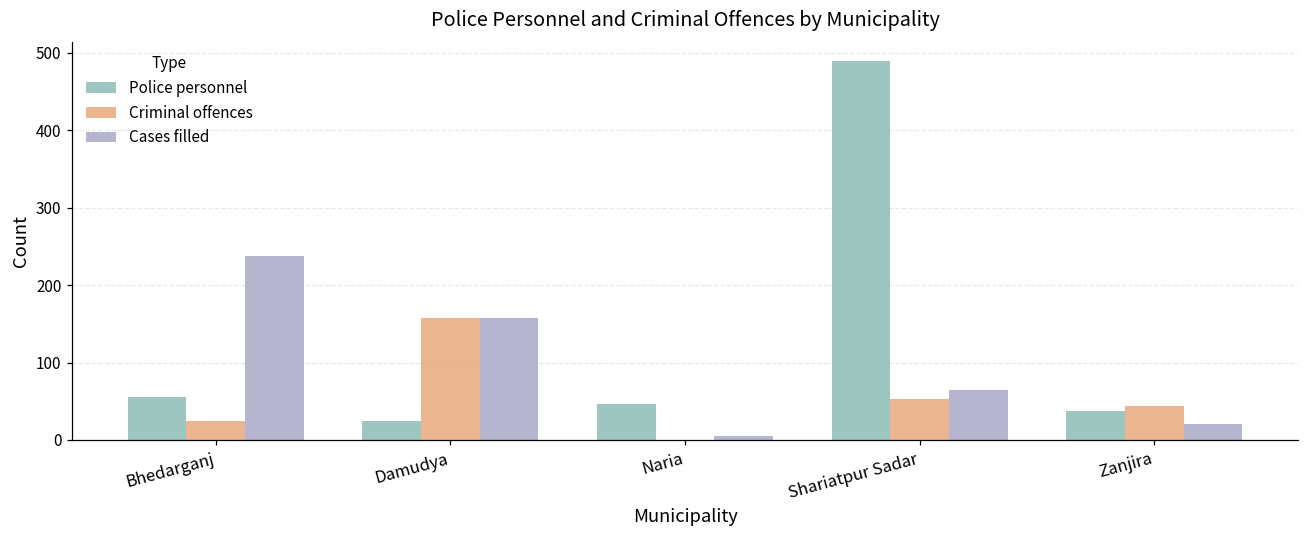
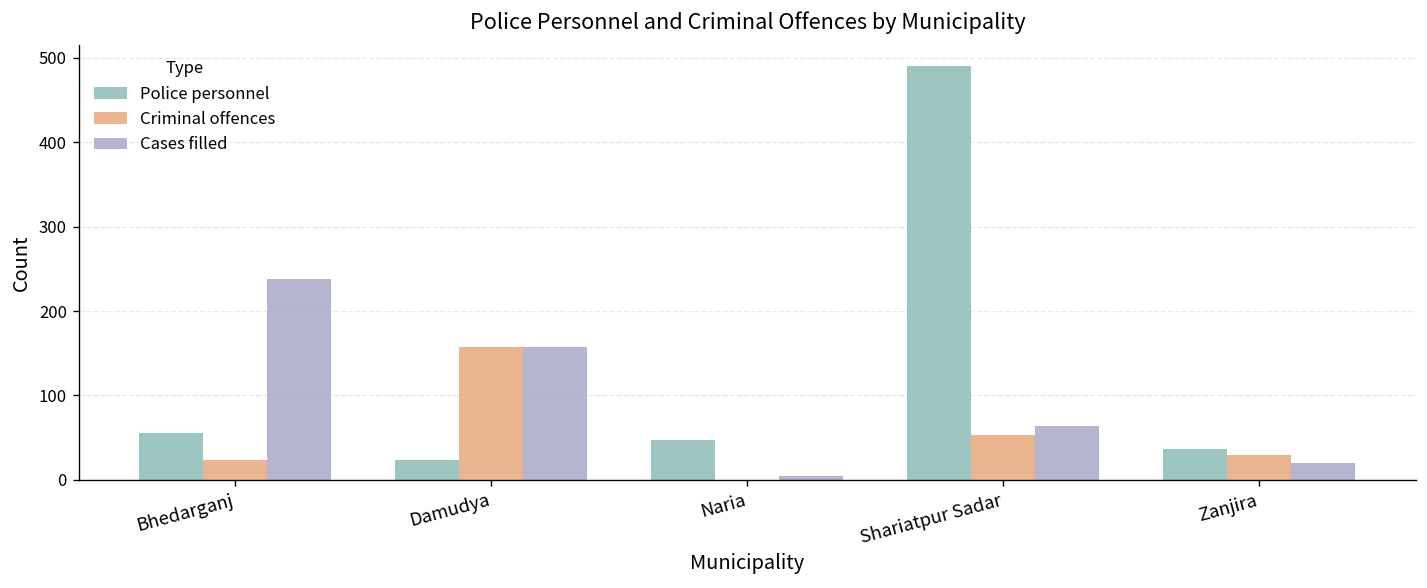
Criminal offences, Zanjira: 40 -> 30
